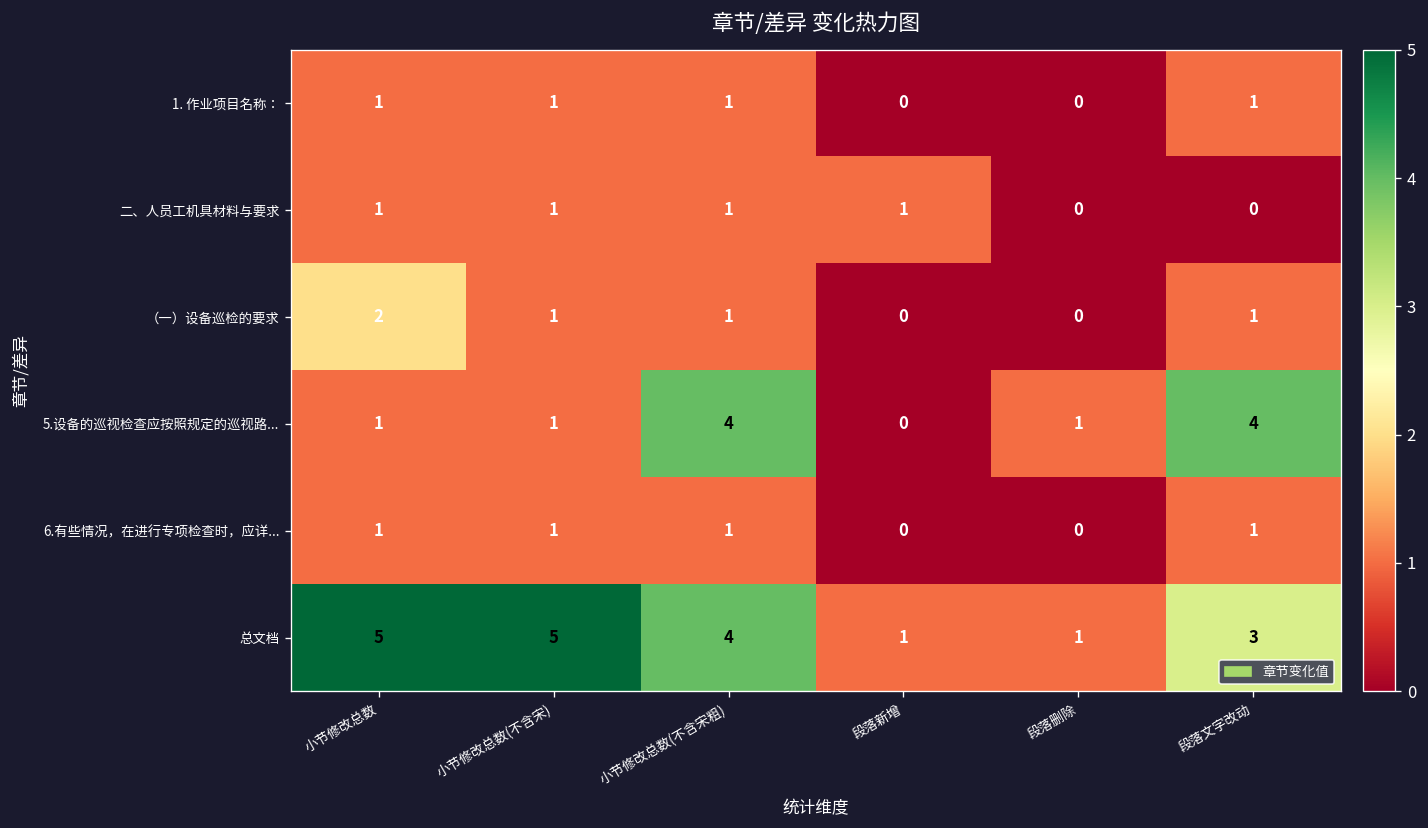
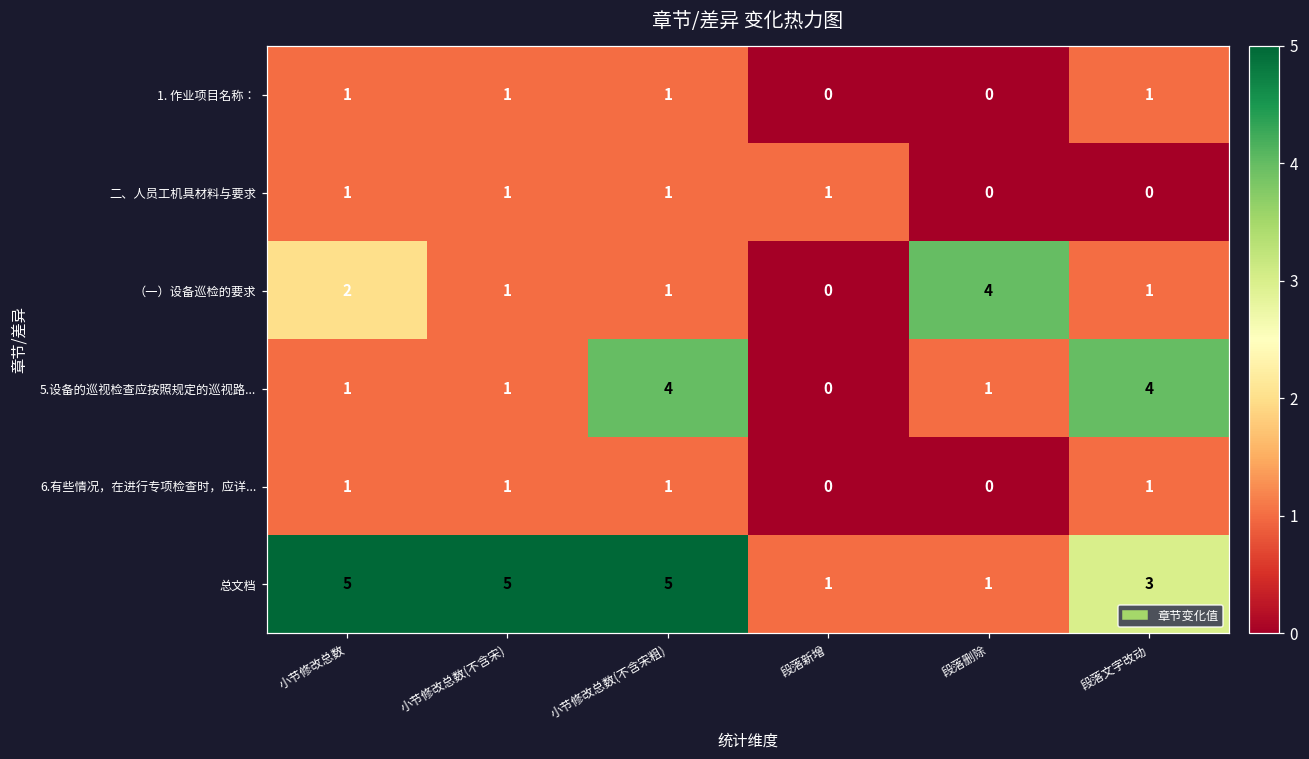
（一）设备巡检的要求, 段落删除: 0 -> 4
总文档, 小节修改总数(不含宋粗): 4 -> 5
